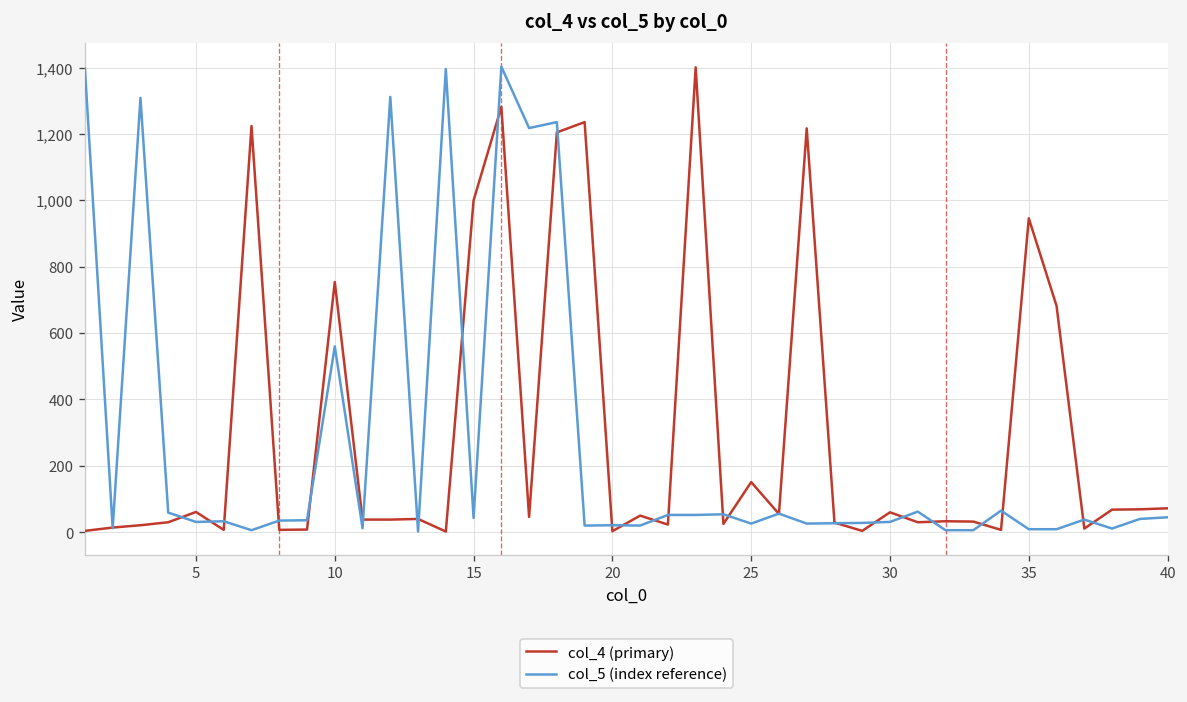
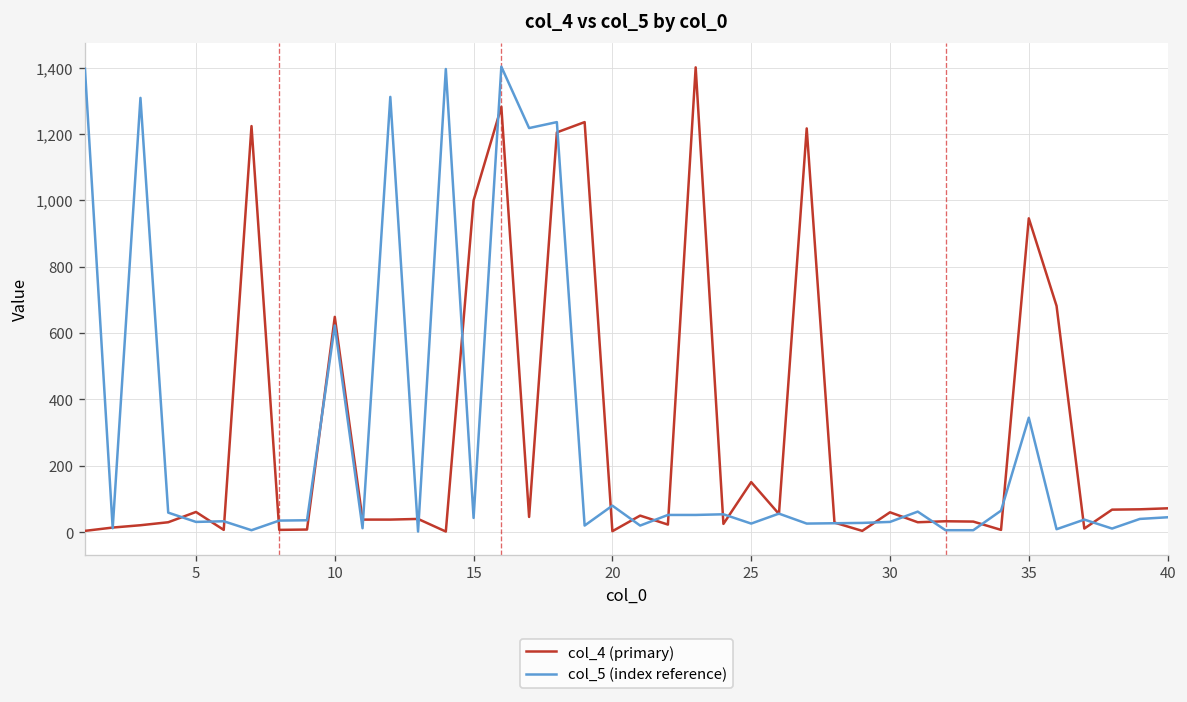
col_4 (primary), 10: 750 -> 650
col_5 (index reference), 10: 560 -> 620
col_5 (index reference), 20: 20 -> 80
col_5 (index reference), 35: 10 -> 350
